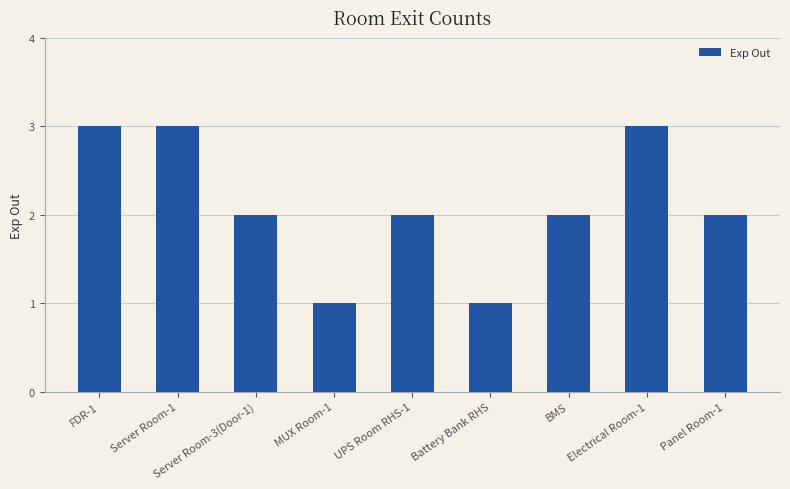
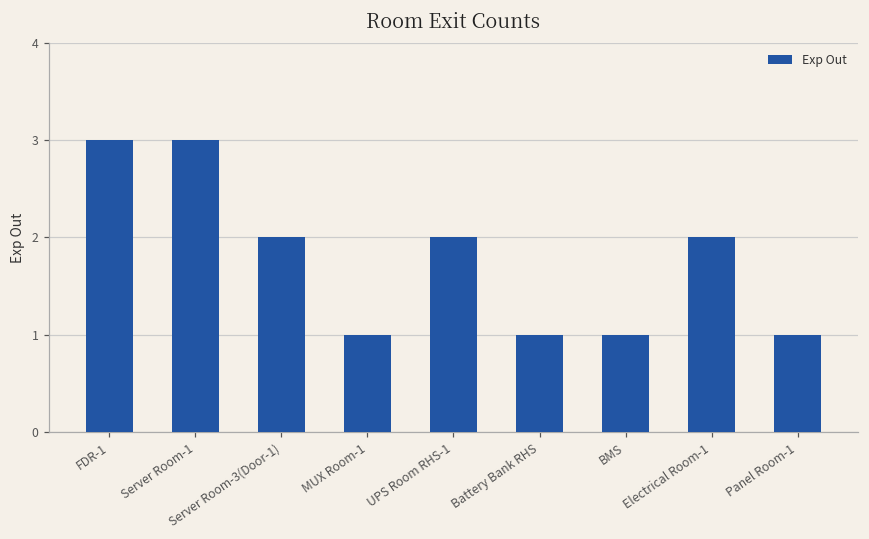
BMS: 2 -> 1
Electrical Room-1: 3 -> 2
Panel Room-1: 2 -> 1
